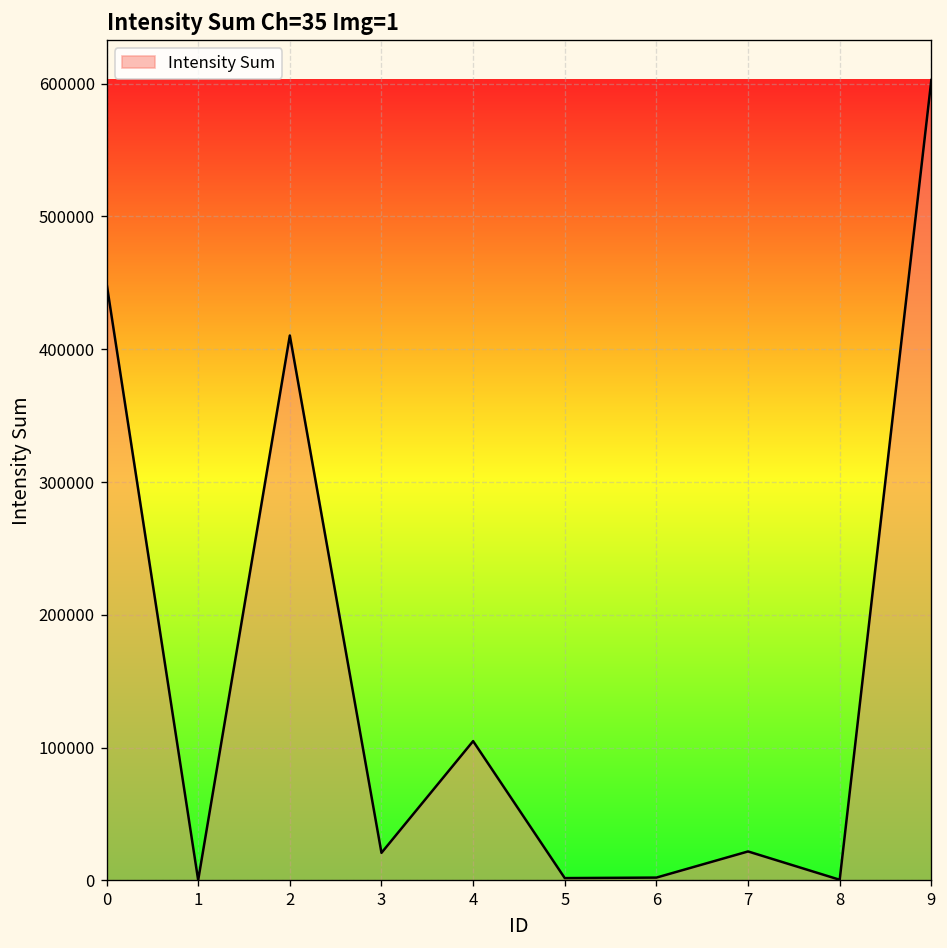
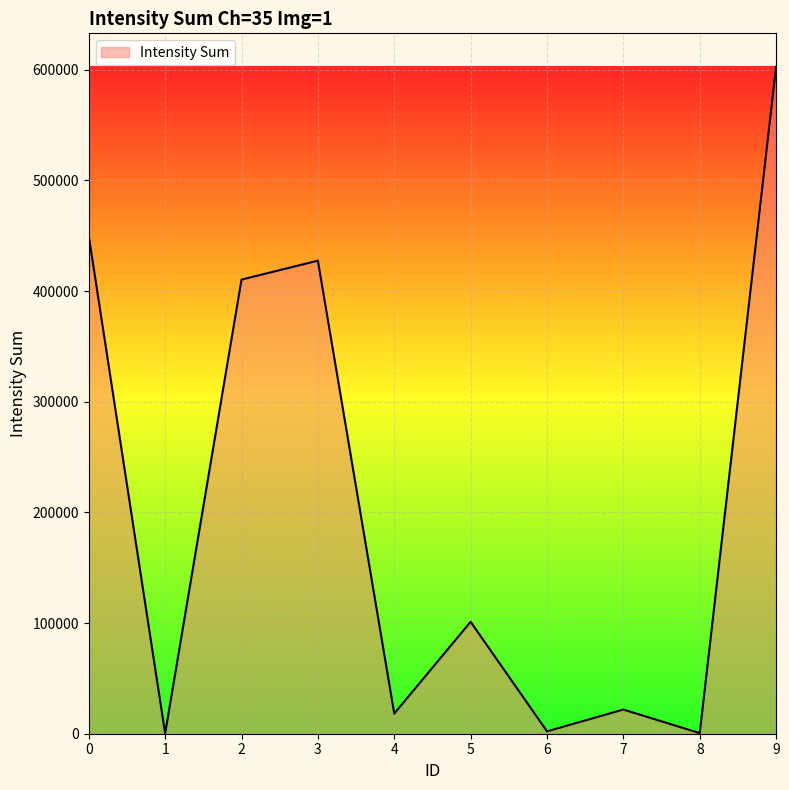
3: 21000 -> 427000
4: 105000 -> 18000
5: 2000 -> 101000
